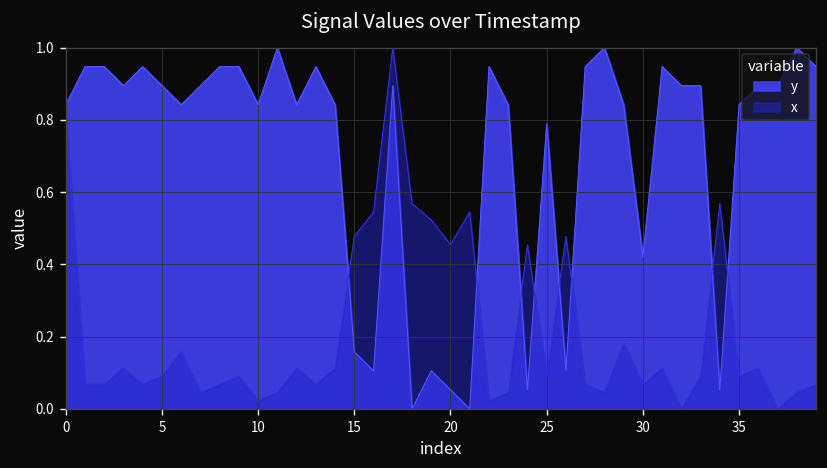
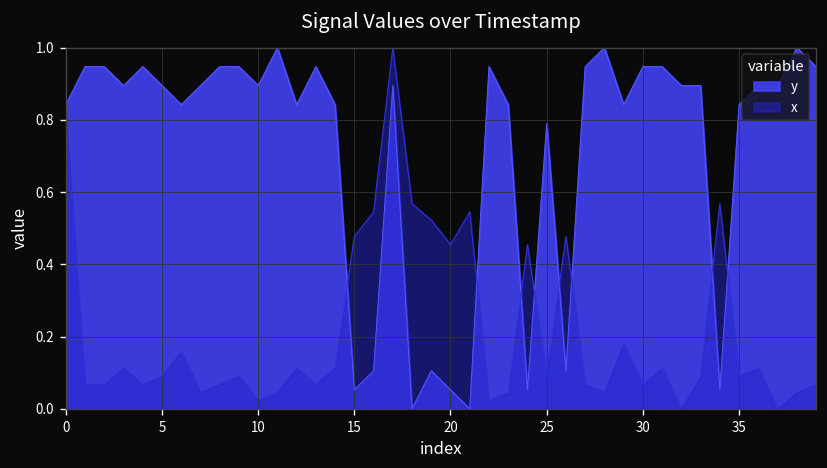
y, 10: 0.84 -> 0.89
y, 15: 0.16 -> 0.05
y, 30: 0.42 -> 0.95
